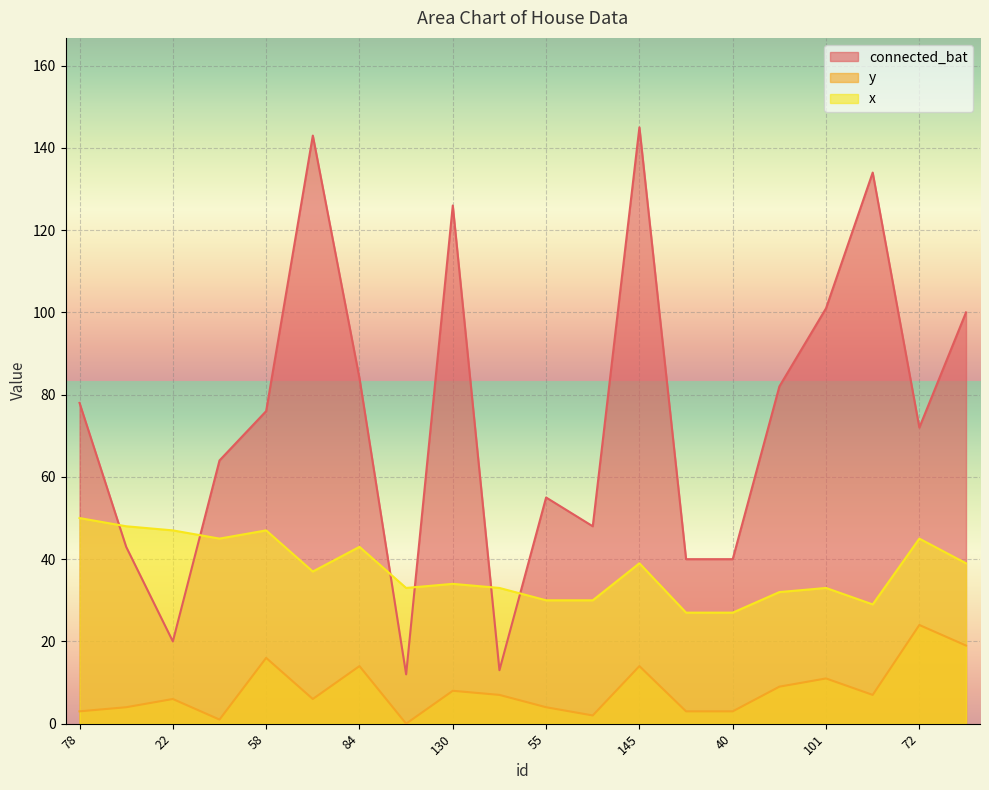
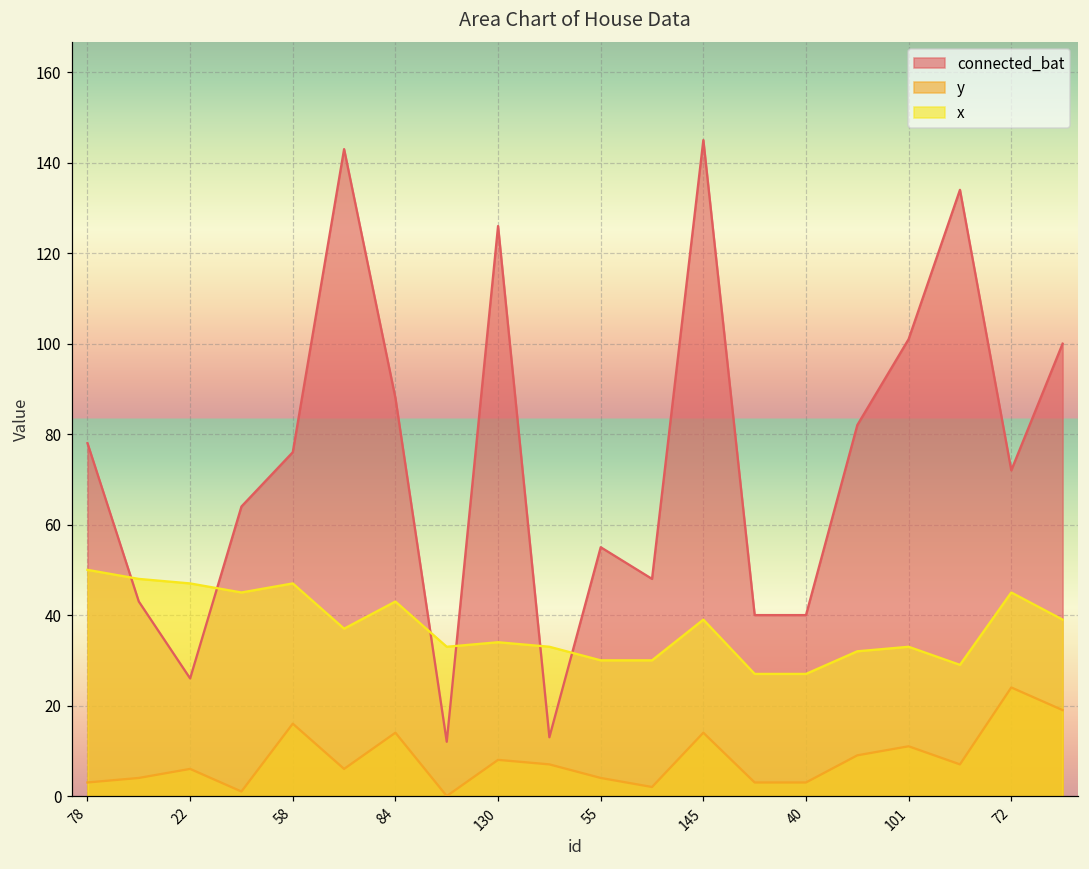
connected_bat, 22: 20 -> 26
connected_bat, 84: 84 -> 88
